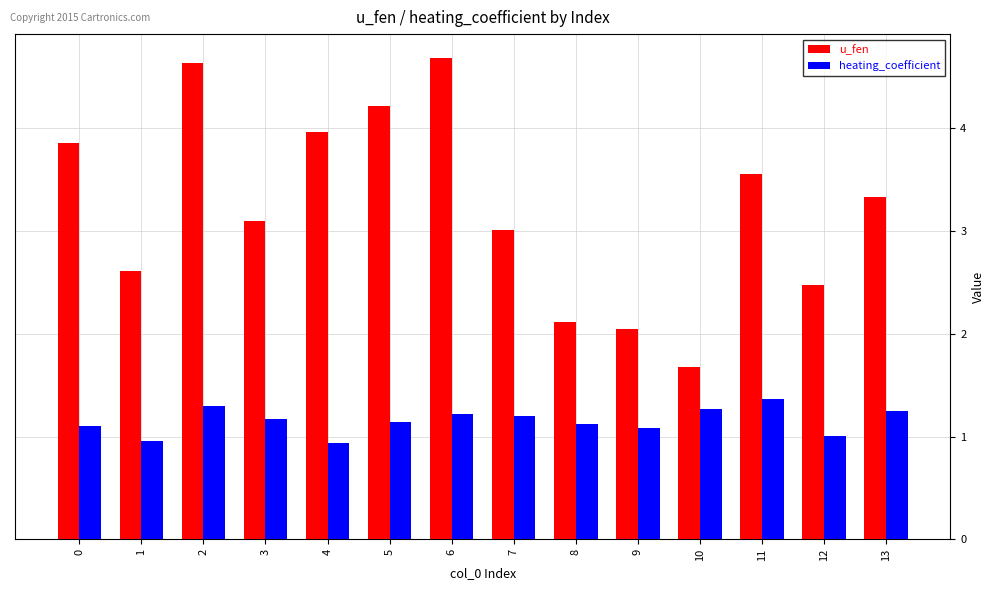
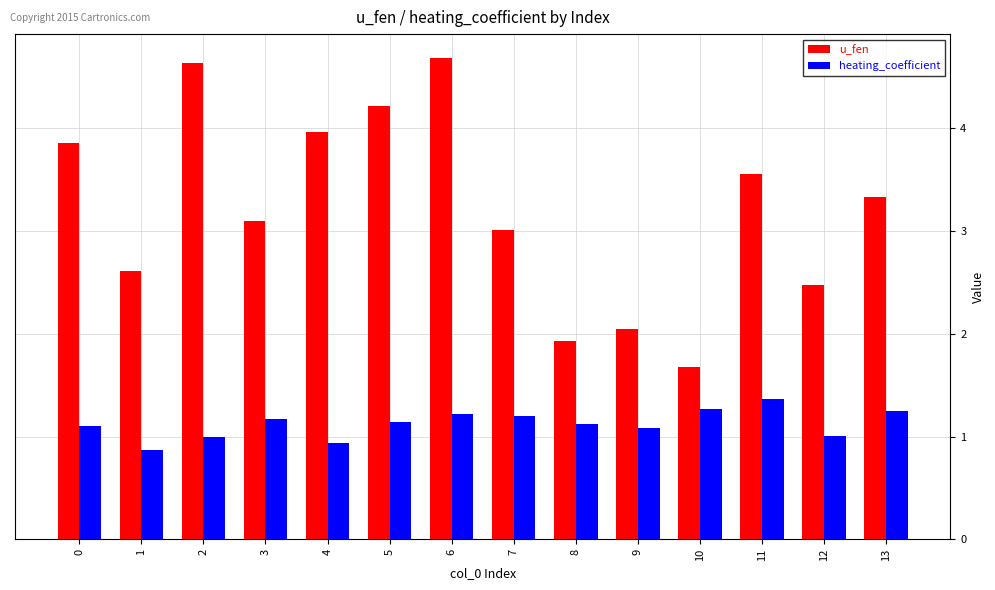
heating_coefficient, 1: 0.96 -> 0.87
heating_coefficient, 2: 1.30 -> 1.00
u_fen, 8: 2.11 -> 1.93
